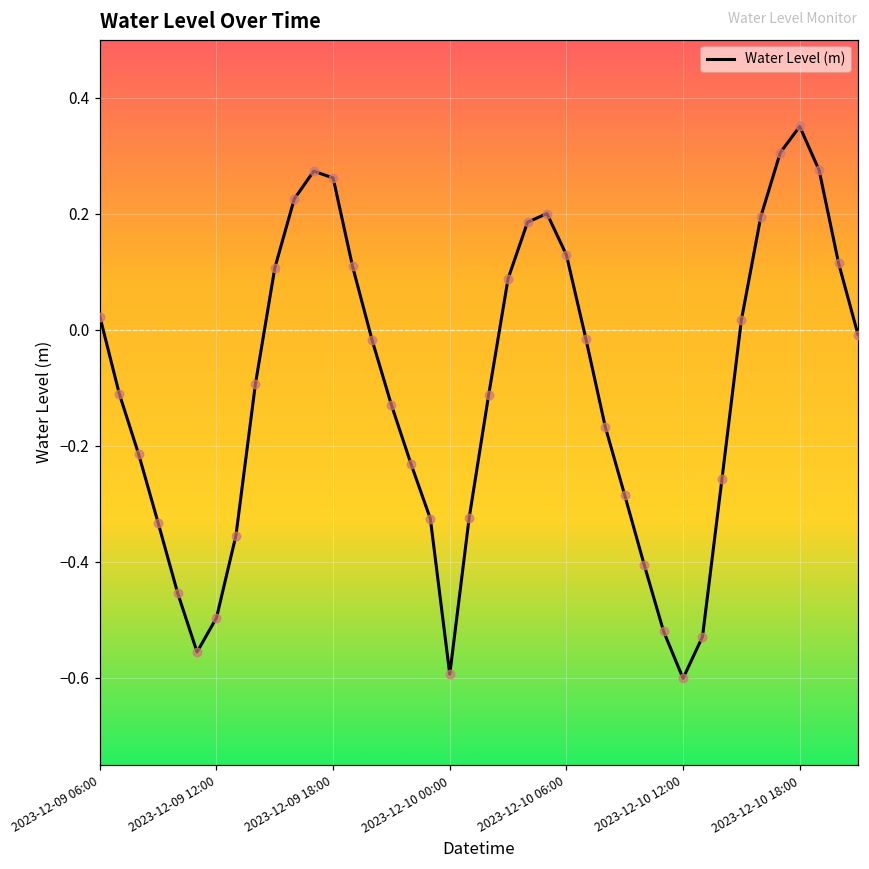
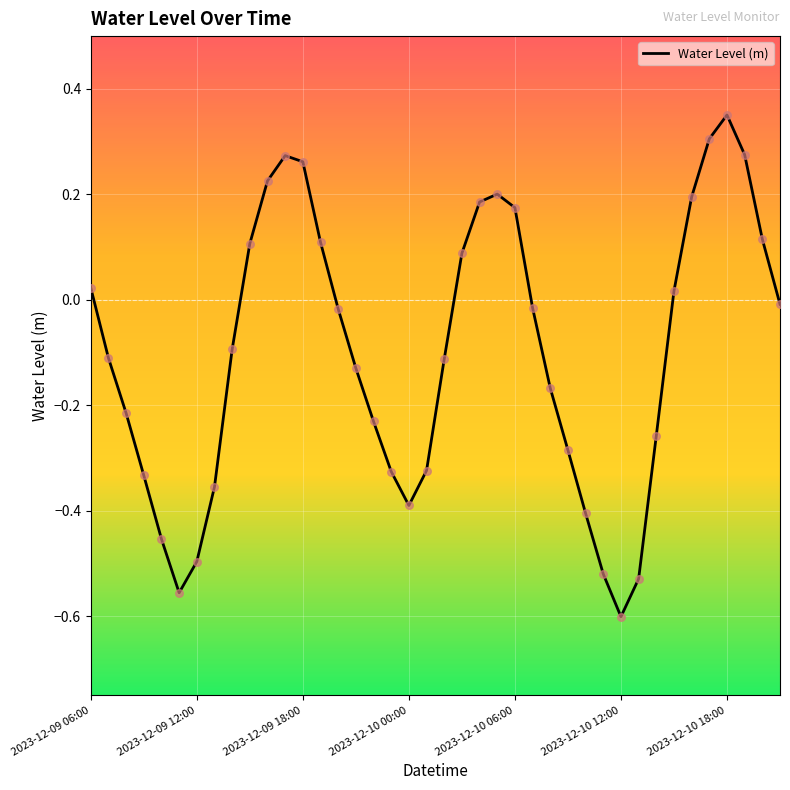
2023-12-10 00:00: -0.59 -> -0.39
2023-12-10 06:00: 0.13 -> 0.17
